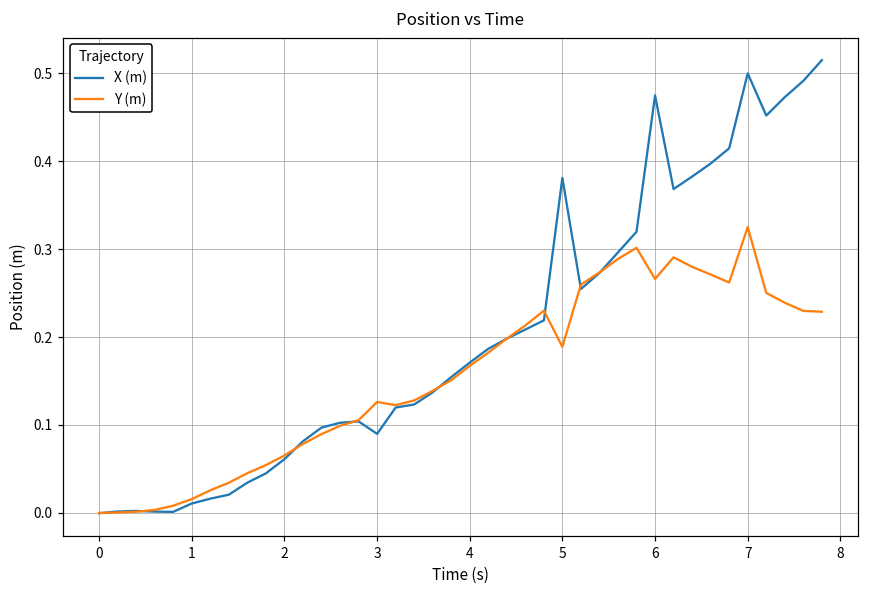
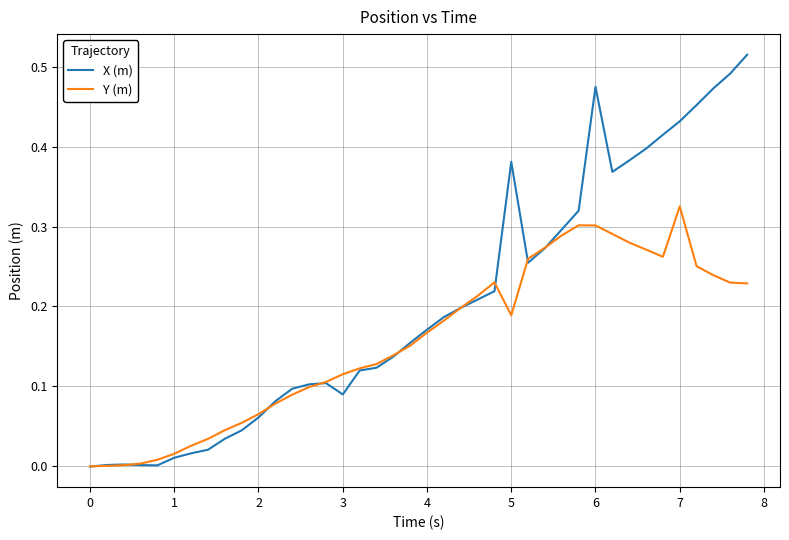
Y (m), 3: 0.13 -> 0.12
Y (m), 6: 0.27 -> 0.30
X (m), 7: 0.50 -> 0.43
